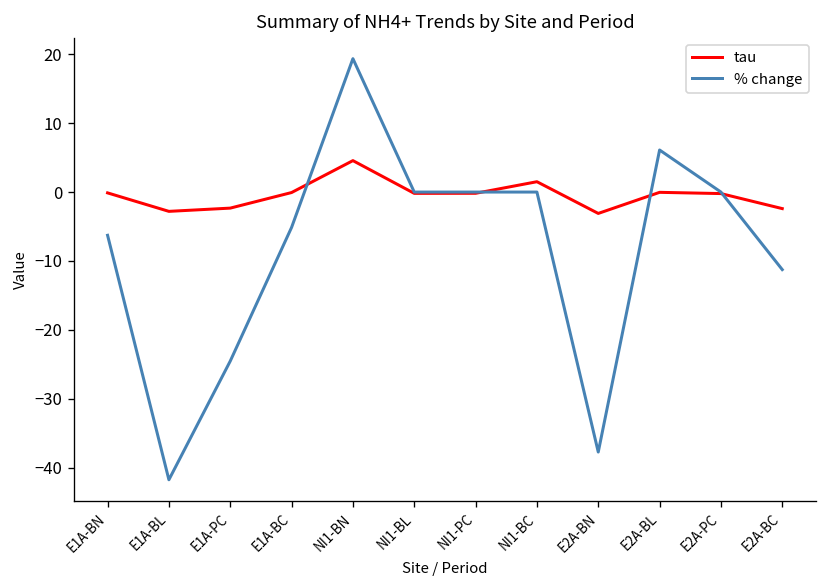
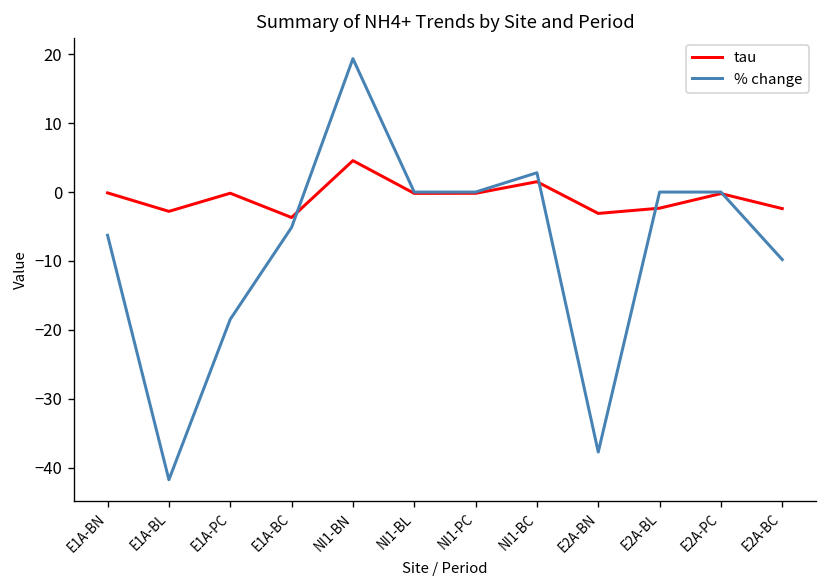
tau, E1A-PC: -2 -> 0
% change, E1A-PC: -25 -> -18
tau, E1A-BC: 0 -> -4
% change, NI1-BC: 0 -> 3
tau, E2A-BL: 0 -> -2
% change, E2A-BL: 6 -> 0
% change, E2A-BC: -11 -> -10
